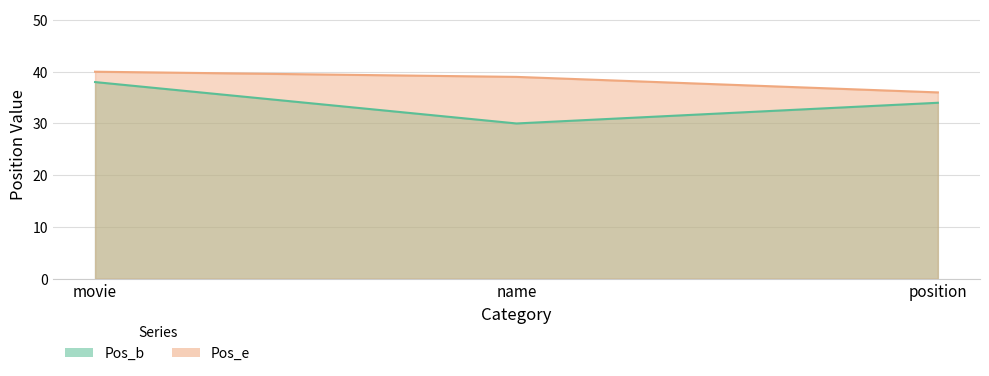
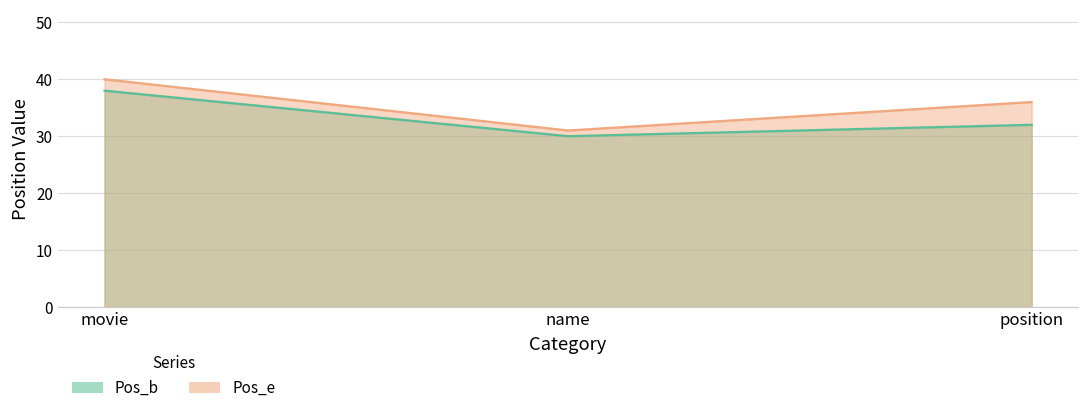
Pos_e, name: 39 -> 31
Pos_b, position: 34 -> 32
